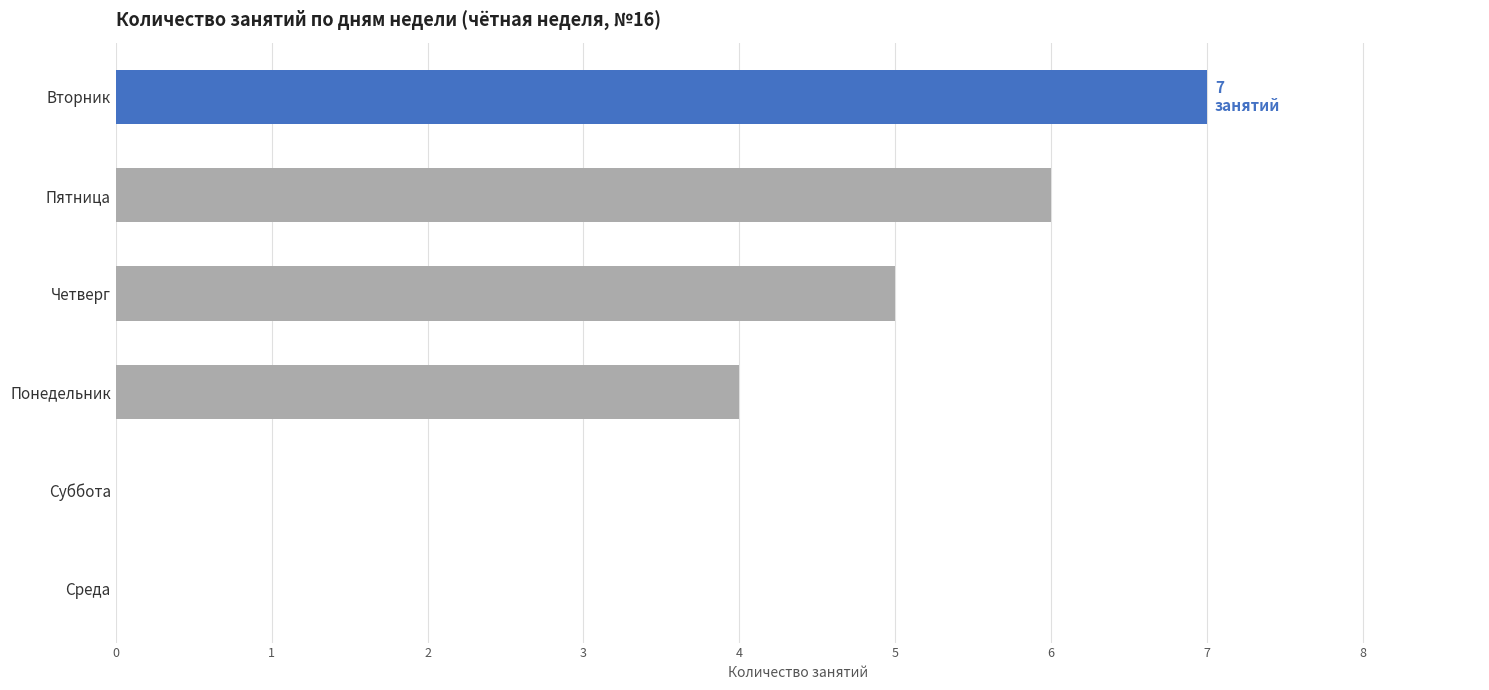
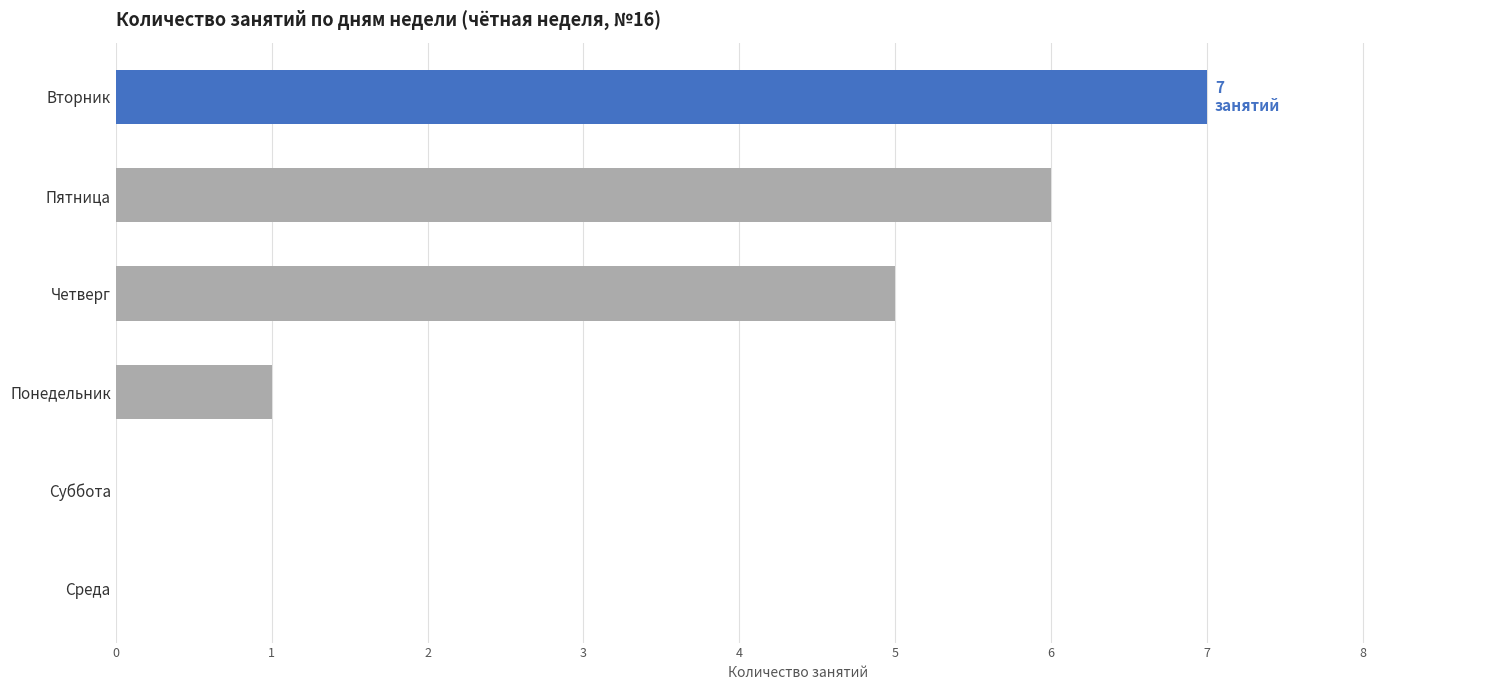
Понедельник: 4 -> 1
